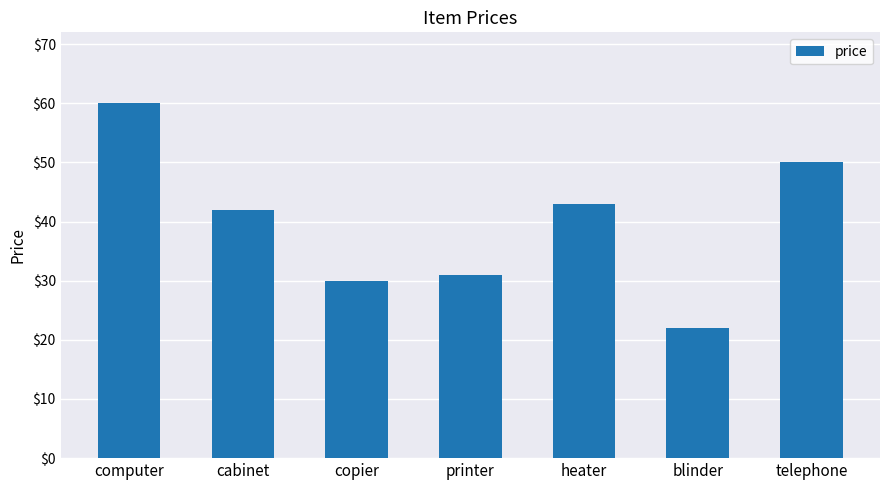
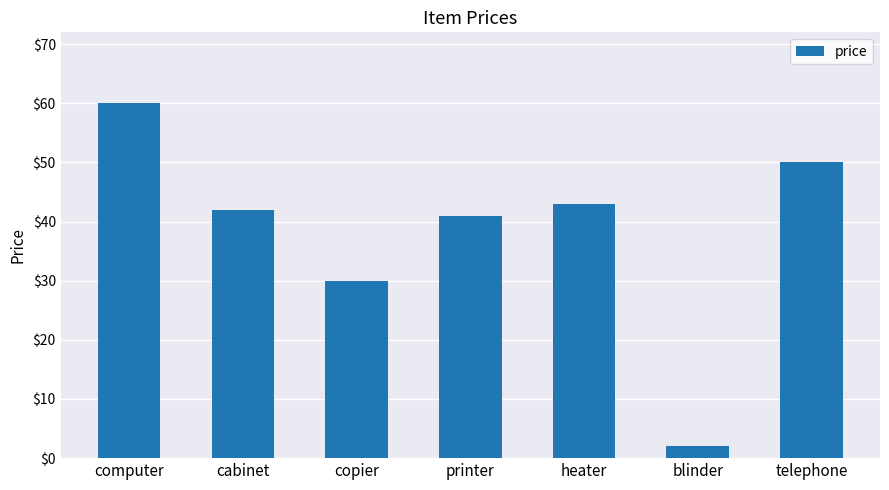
printer: $31 -> $41
blinder: $22 -> $2
